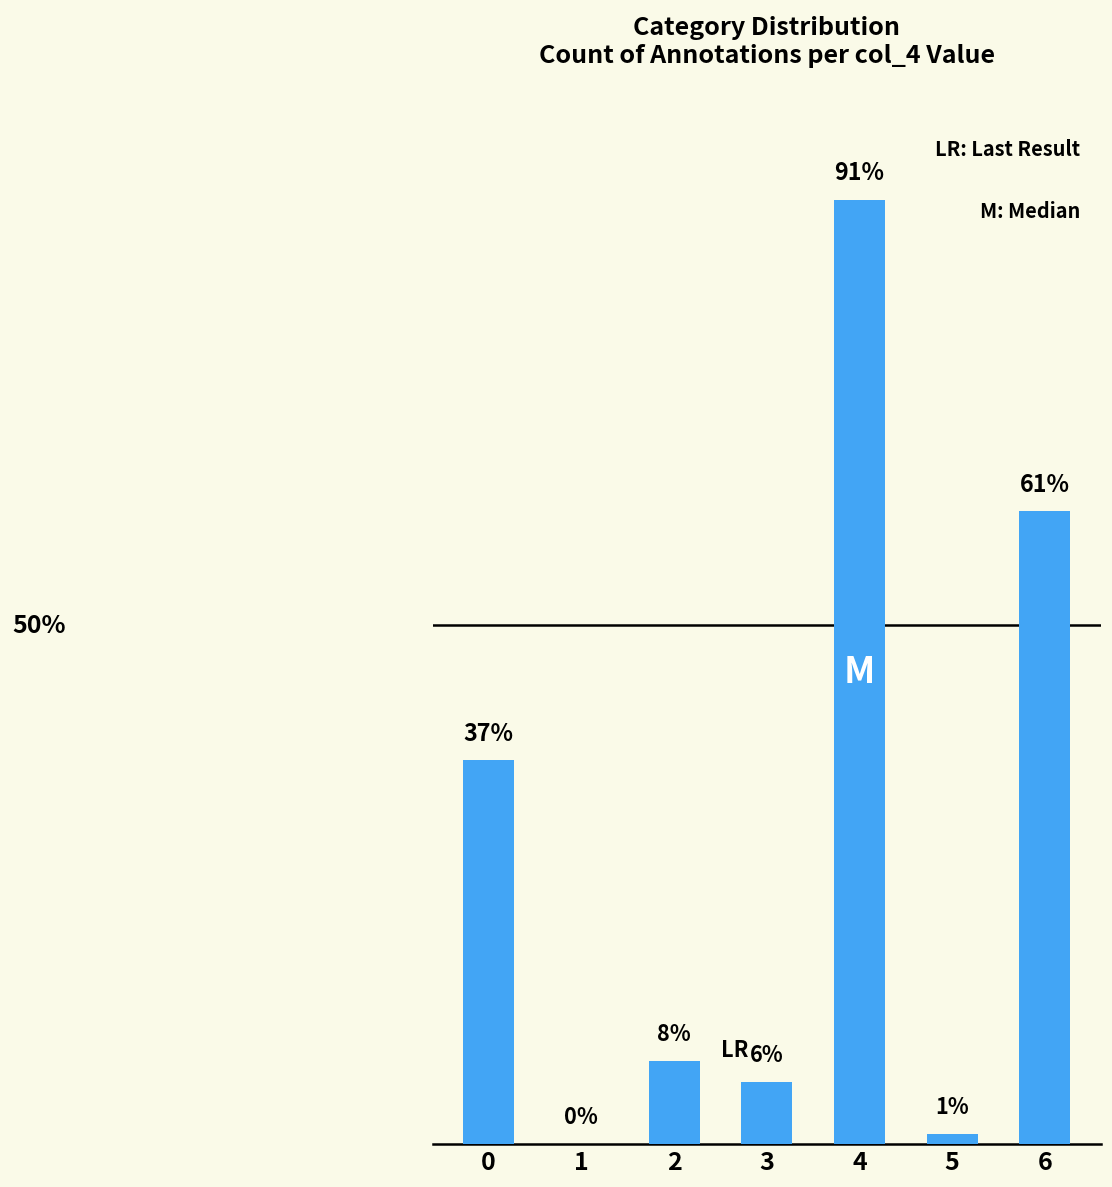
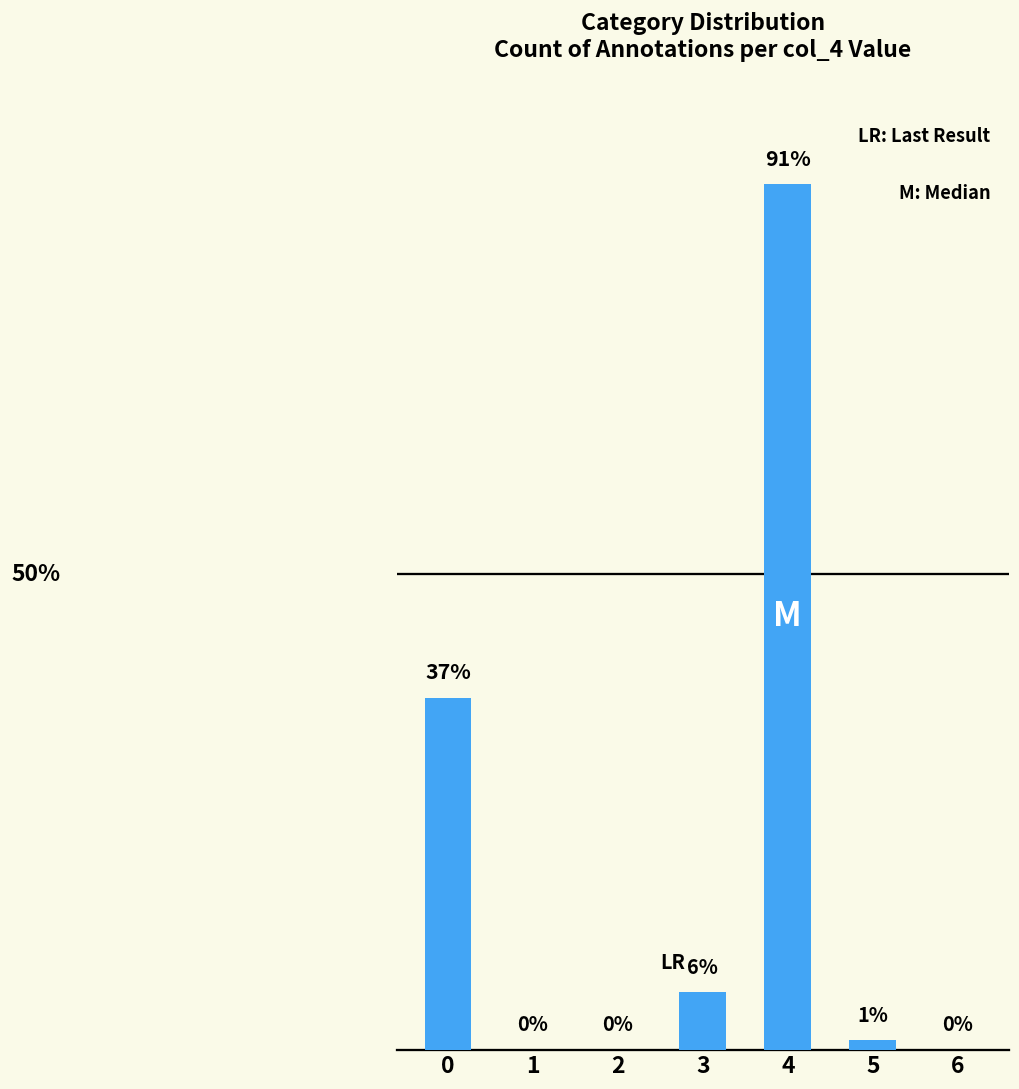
2: 8% -> 0%
6: 61% -> 0%
